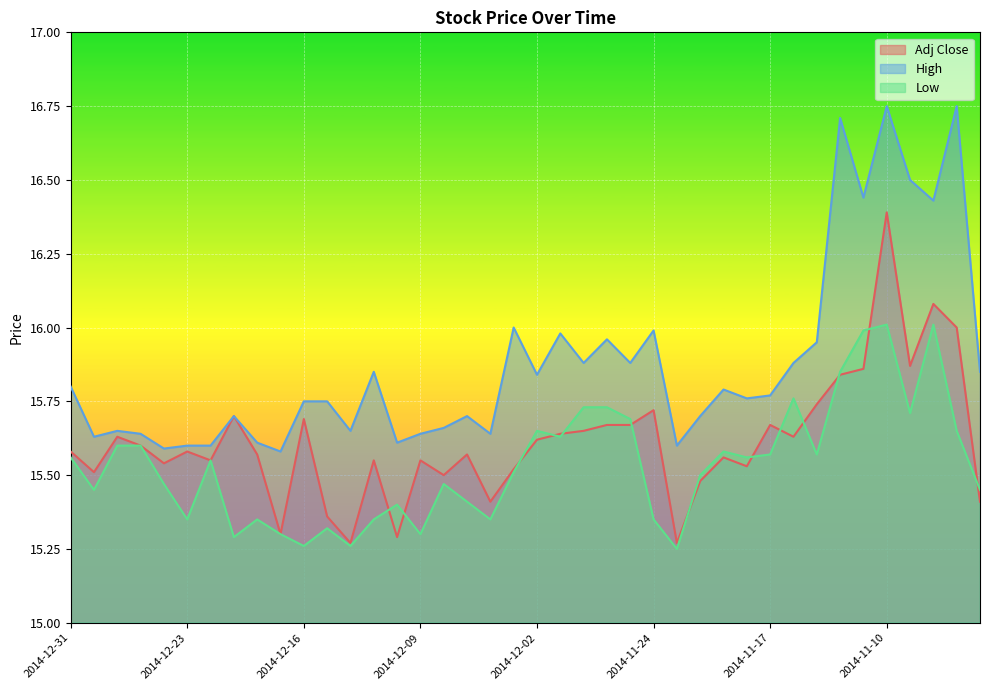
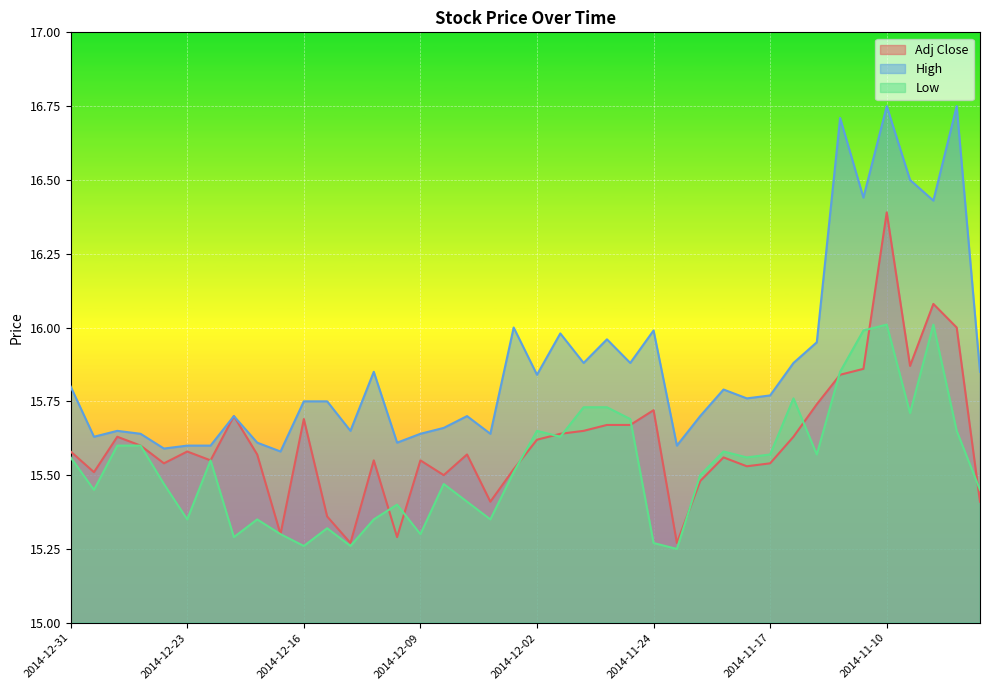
Low, 2014-11-24: 15.35 -> 15.27
Adj Close, 2014-11-17: 15.67 -> 15.54
